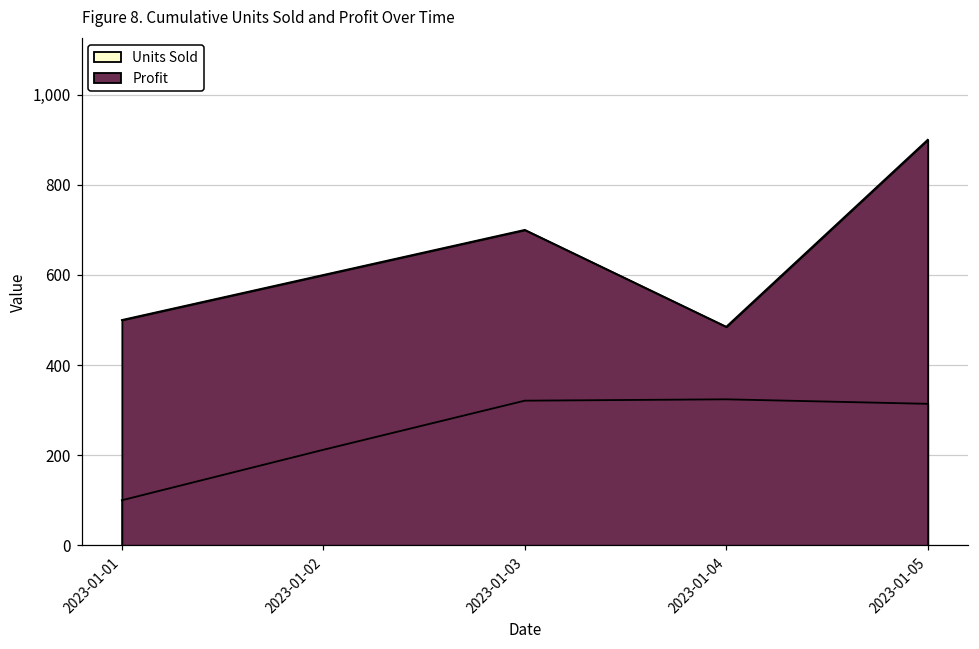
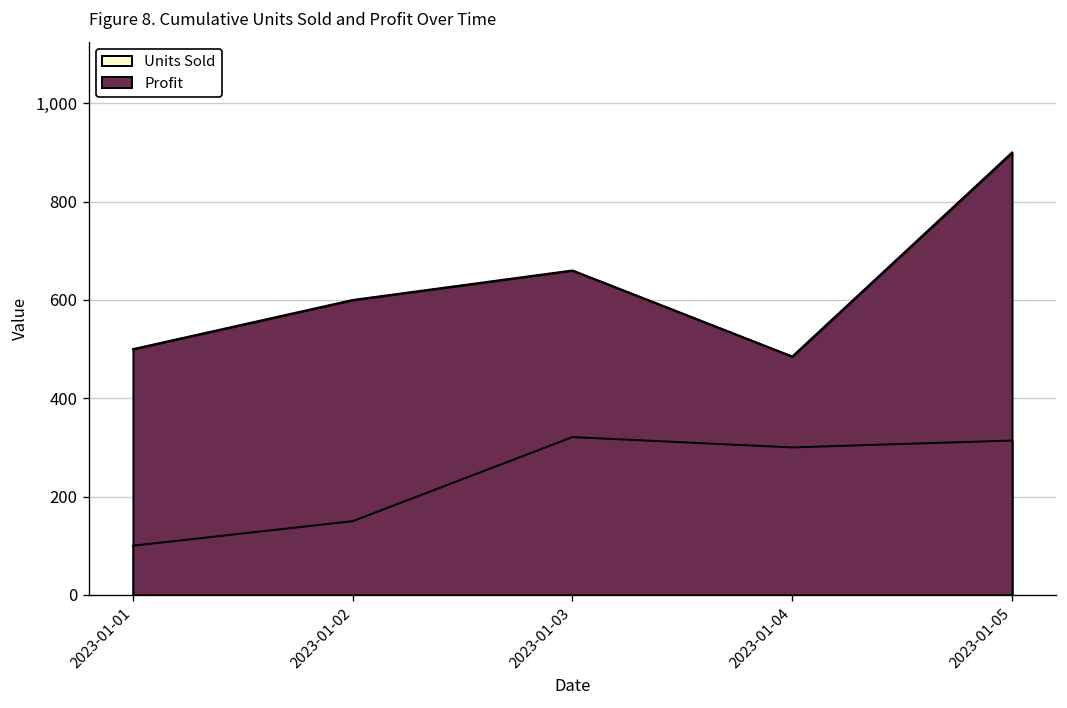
Units Sold, 2023-01-02: 210 -> 150
Profit, 2023-01-03: 700 -> 660
Units Sold, 2023-01-04: 320 -> 300
